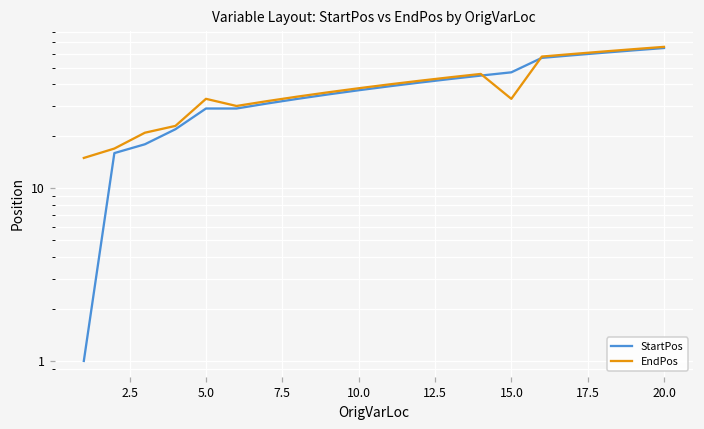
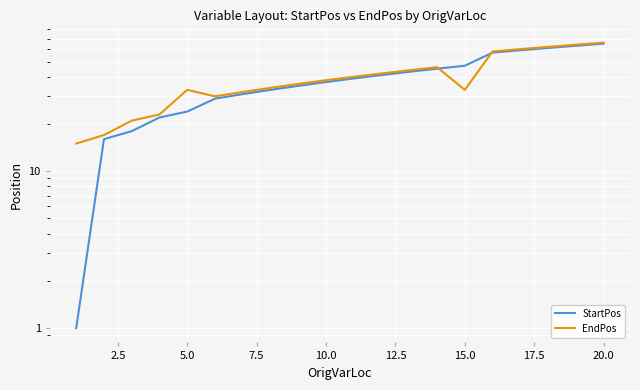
StartPos, 5.0: 29 -> 24
